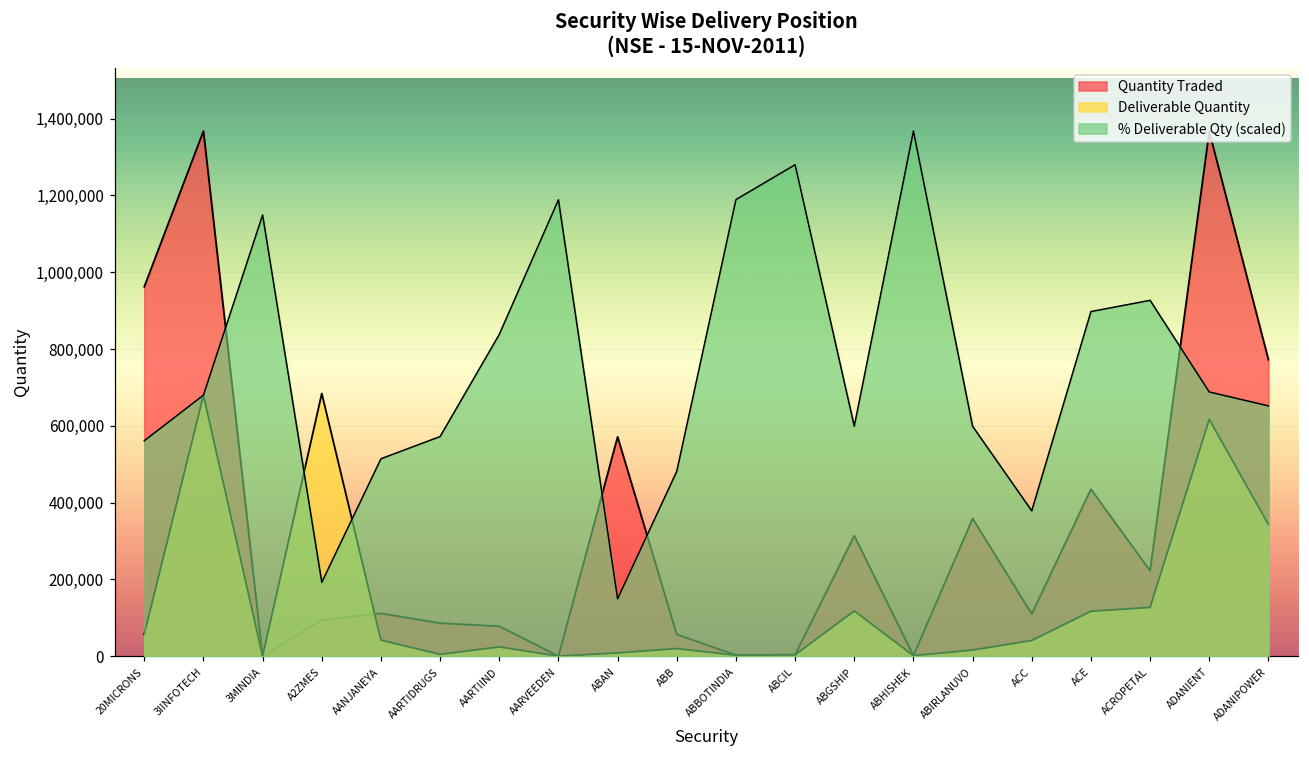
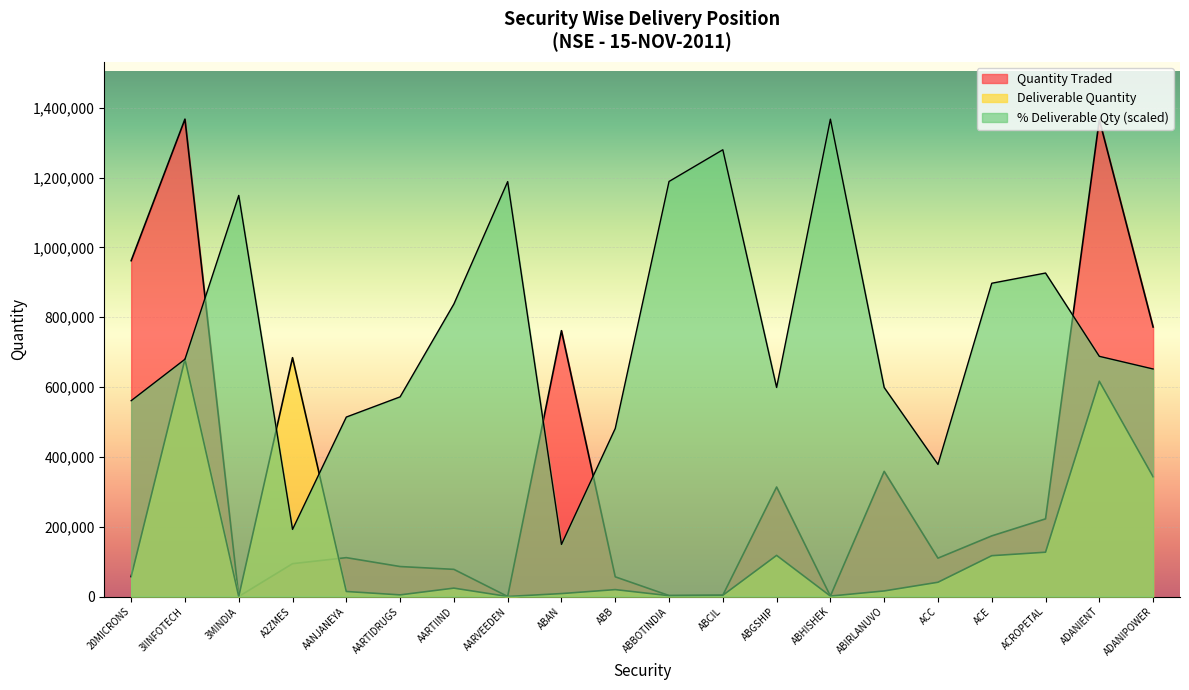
Deliverable Quantity, AANJANEYA: 40,000 -> 10,000
Quantity Traded, ABAN: 570,000 -> 760,000
Quantity Traded, ACE: 430,000 -> 170,000
